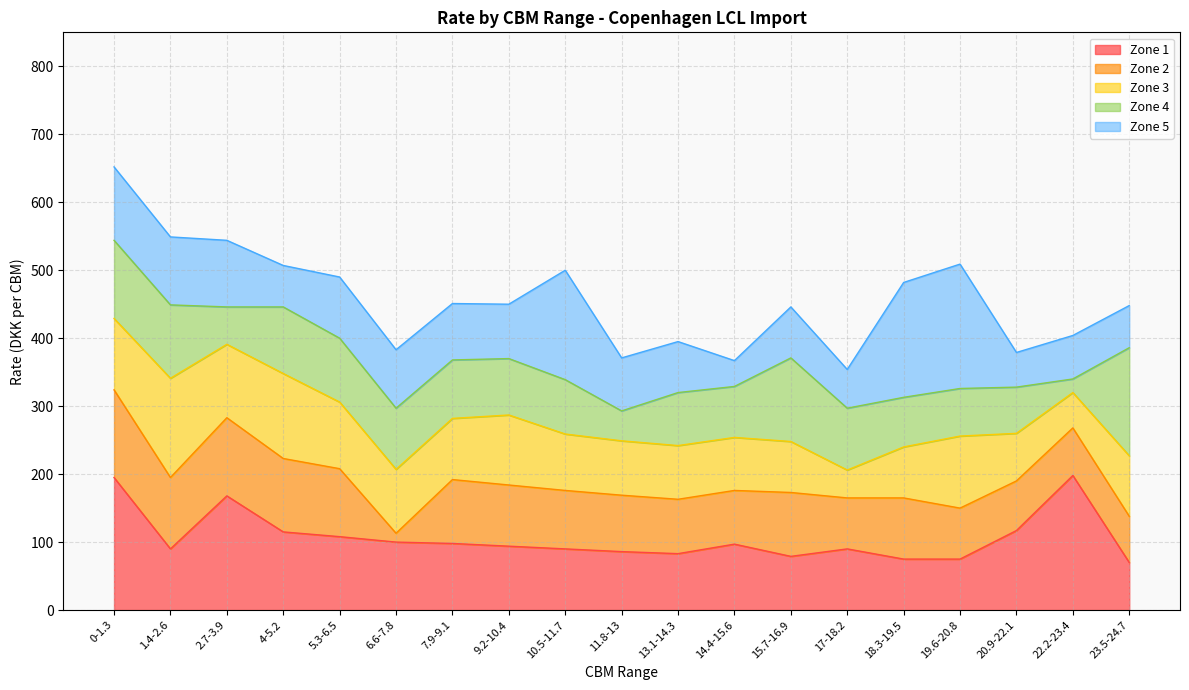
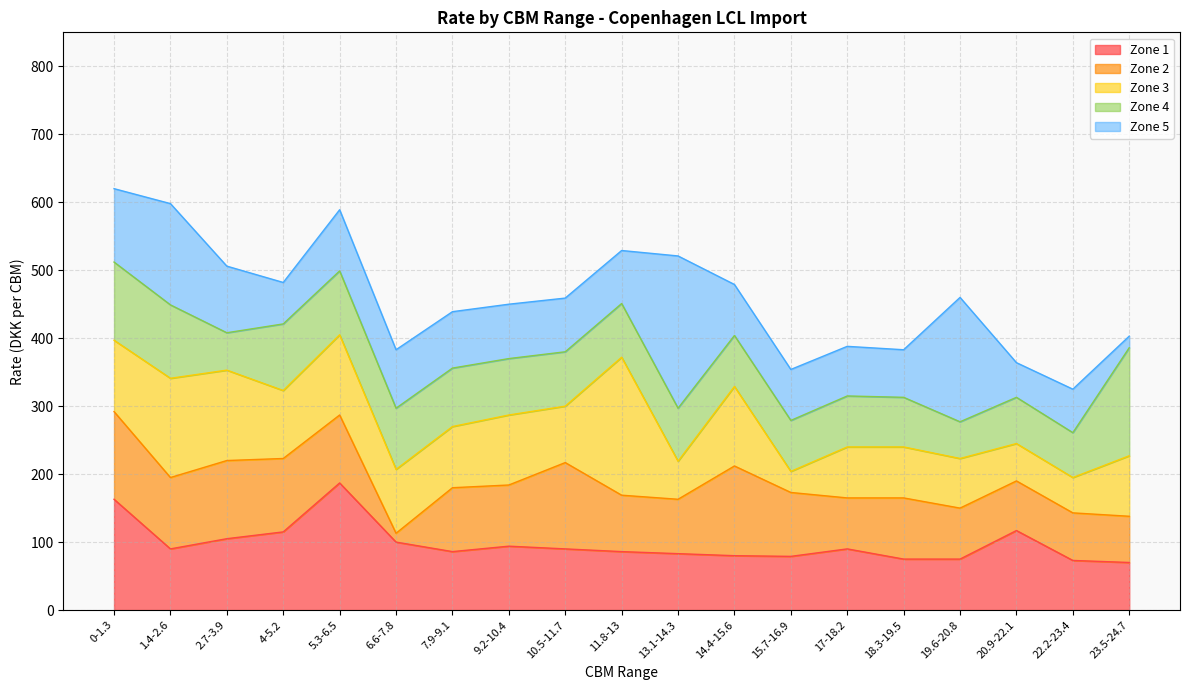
Zone 1, 0-1.3: 200 -> 160
Zone 5, 1.4-2.6: 100 -> 150
Zone 1, 2.7-3.9: 170 -> 110
Zone 3, 2.7-3.9: 110 -> 130
Zone 3, 4-5.2: 130 -> 100
Zone 1, 5.3-6.5: 110 -> 190
Zone 3, 5.3-6.5: 100 -> 120
Zone 1, 7.9-9.1: 100 -> 90
Zone 2, 10.5-11.7: 90 -> 130
Zone 5, 10.5-11.7: 160 -> 80
Zone 3, 11.8-13: 80 -> 200
Zone 4, 11.8-13: 40 -> 80
Zone 3, 13.1-14.3: 80 -> 60
Zone 5, 13.1-14.3: 80 -> 220
Zone 1, 14.4-15.6: 100 -> 80
Zone 2, 14.4-15.6: 80 -> 130
Zone 3, 14.4-15.6: 80 -> 120
Zone 5, 14.4-15.6: 40 -> 80
Zone 3, 15.7-16.9: 80 -> 30
Zone 4, 15.7-16.9: 120 -> 80
Zone 3, 17-18.2: 40 -> 80
Zone 4, 17-18.2: 90 -> 80
Zone 5, 17-18.2: 60 -> 70
Zone 5, 18.3-19.5: 170 -> 70
Zone 3, 19.6-20.8: 110 -> 70
Zone 4, 19.6-20.8: 70 -> 50
Zone 3, 20.9-22.1: 70 -> 60
Zone 1, 22.2-23.4: 200 -> 70
Zone 4, 22.2-23.4: 20 -> 70
Zone 5, 23.5-24.7: 60 -> 20
